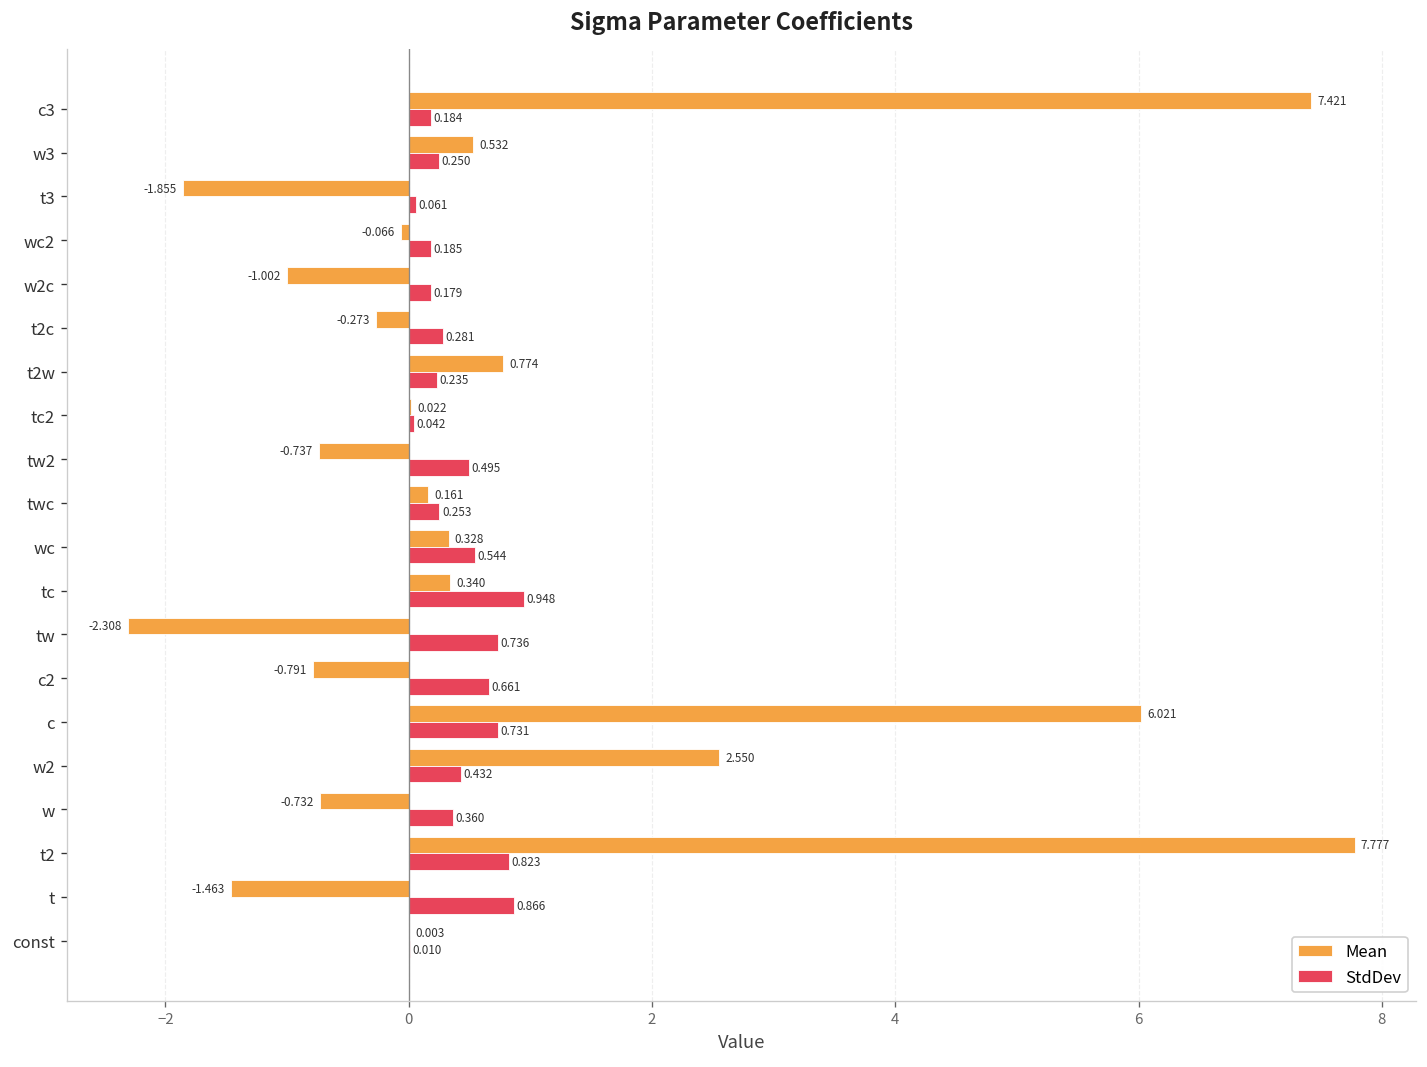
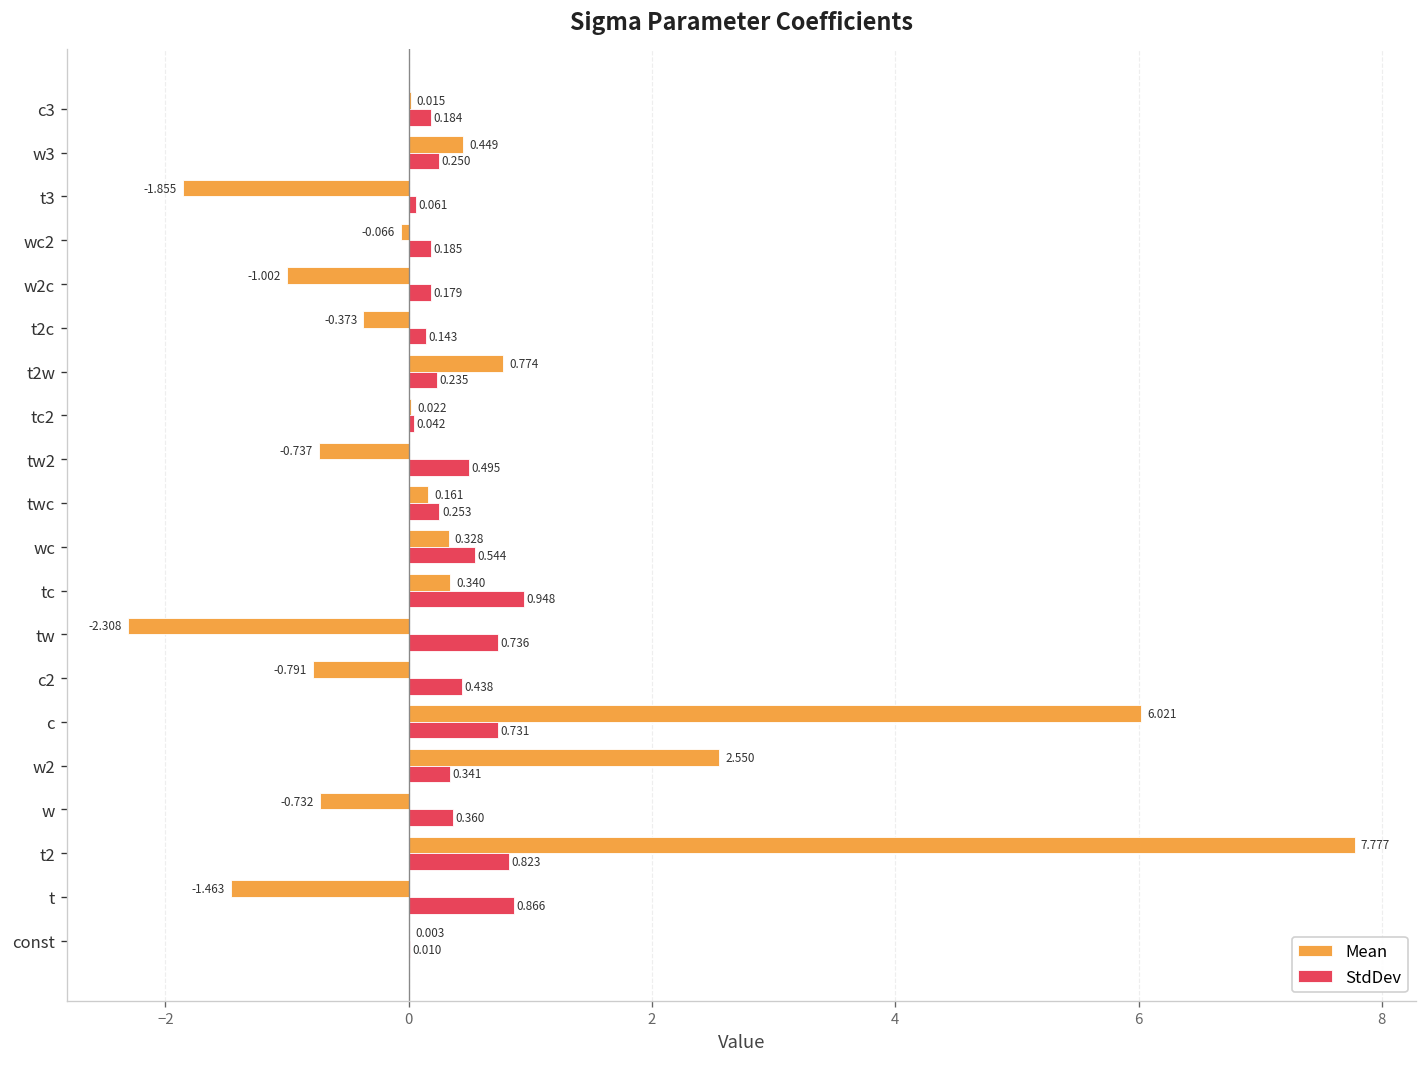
Mean, c3: 7.421 -> 0.015
Mean, w3: 0.532 -> 0.449
Mean, t2c: -0.273 -> -0.373
StdDev, t2c: 0.281 -> 0.143
StdDev, c2: 0.661 -> 0.438
StdDev, w2: 0.432 -> 0.341
